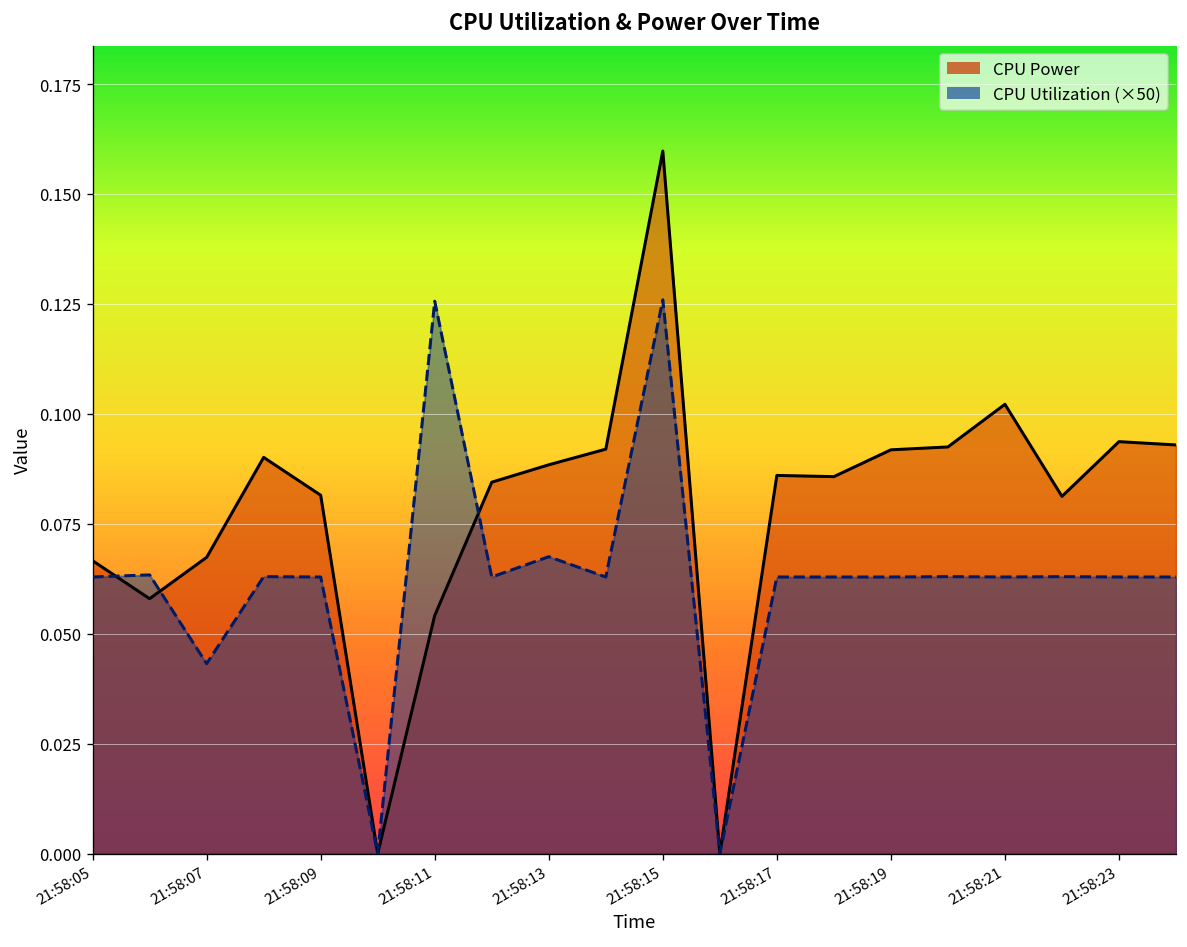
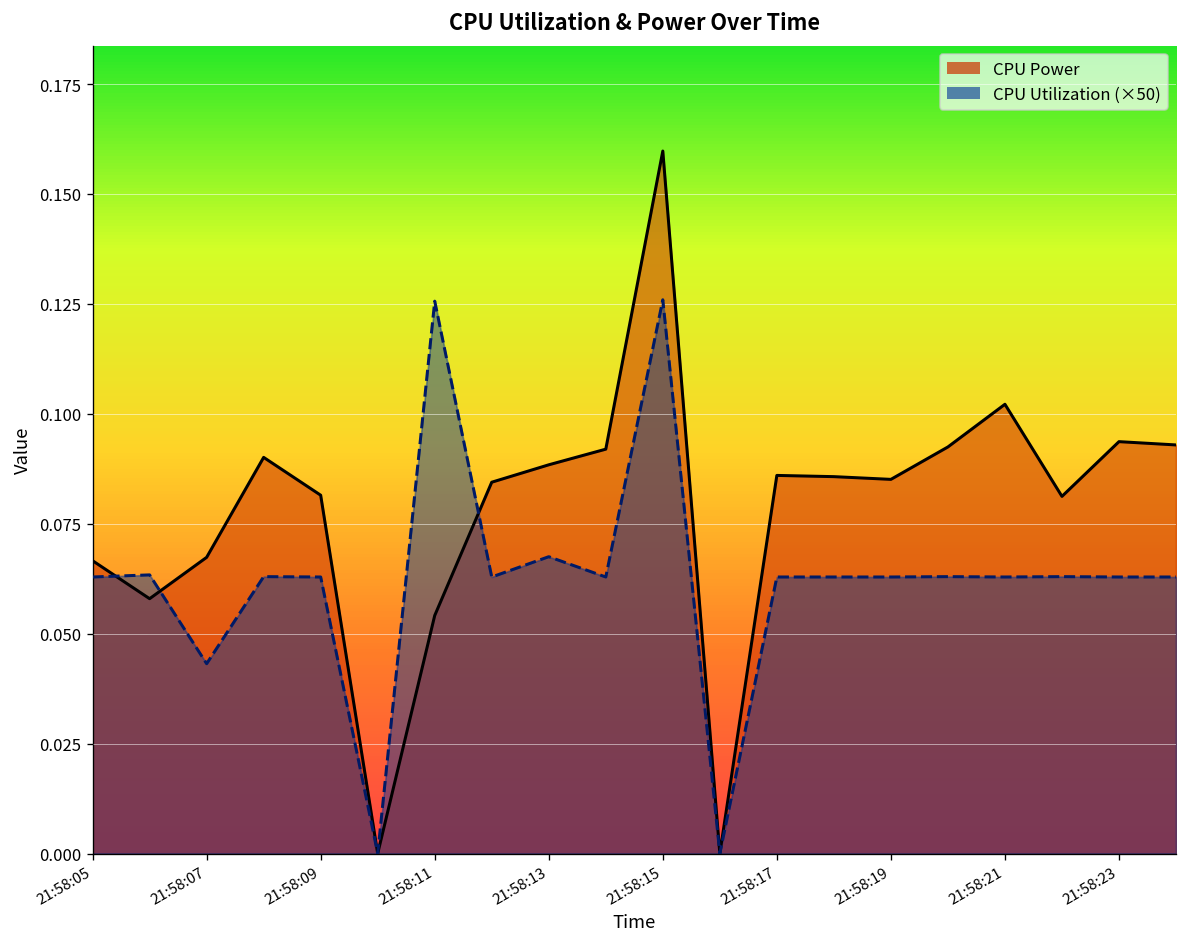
CPU Power, 21:58:19: 0.092 -> 0.085
